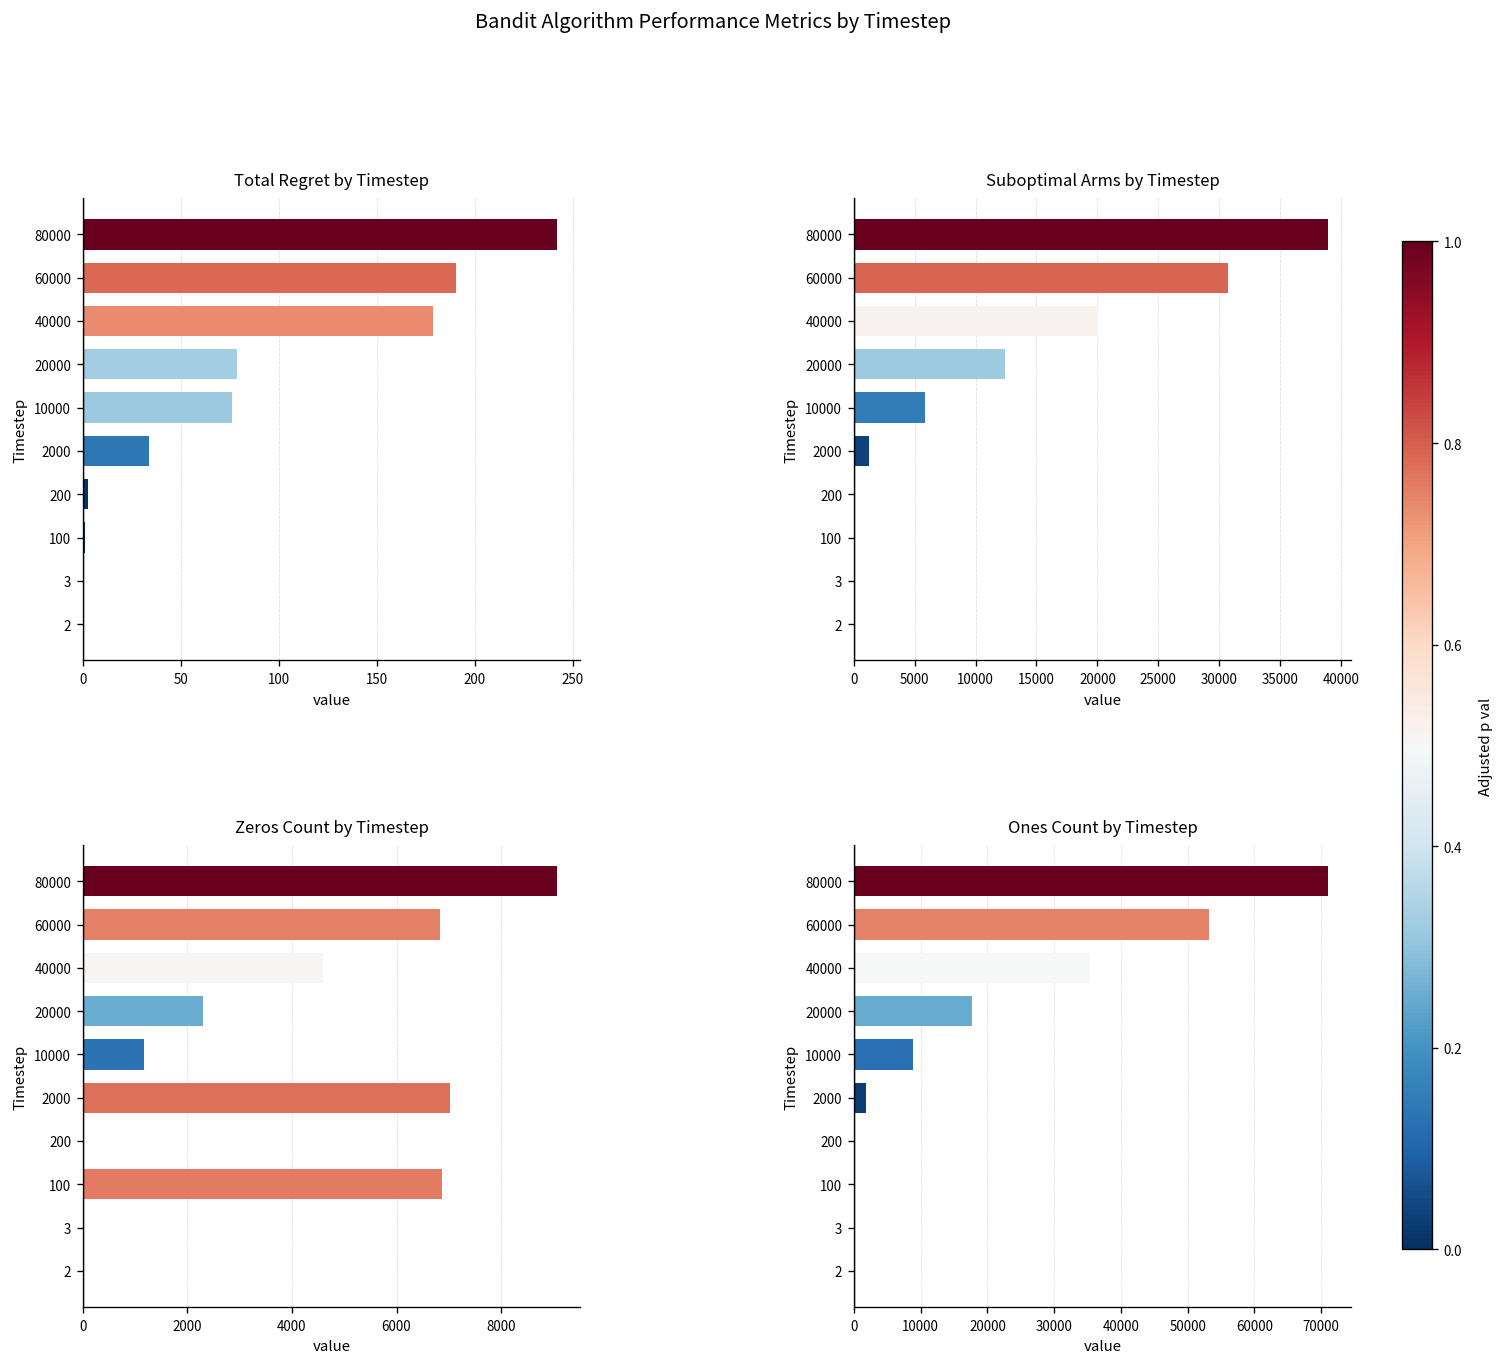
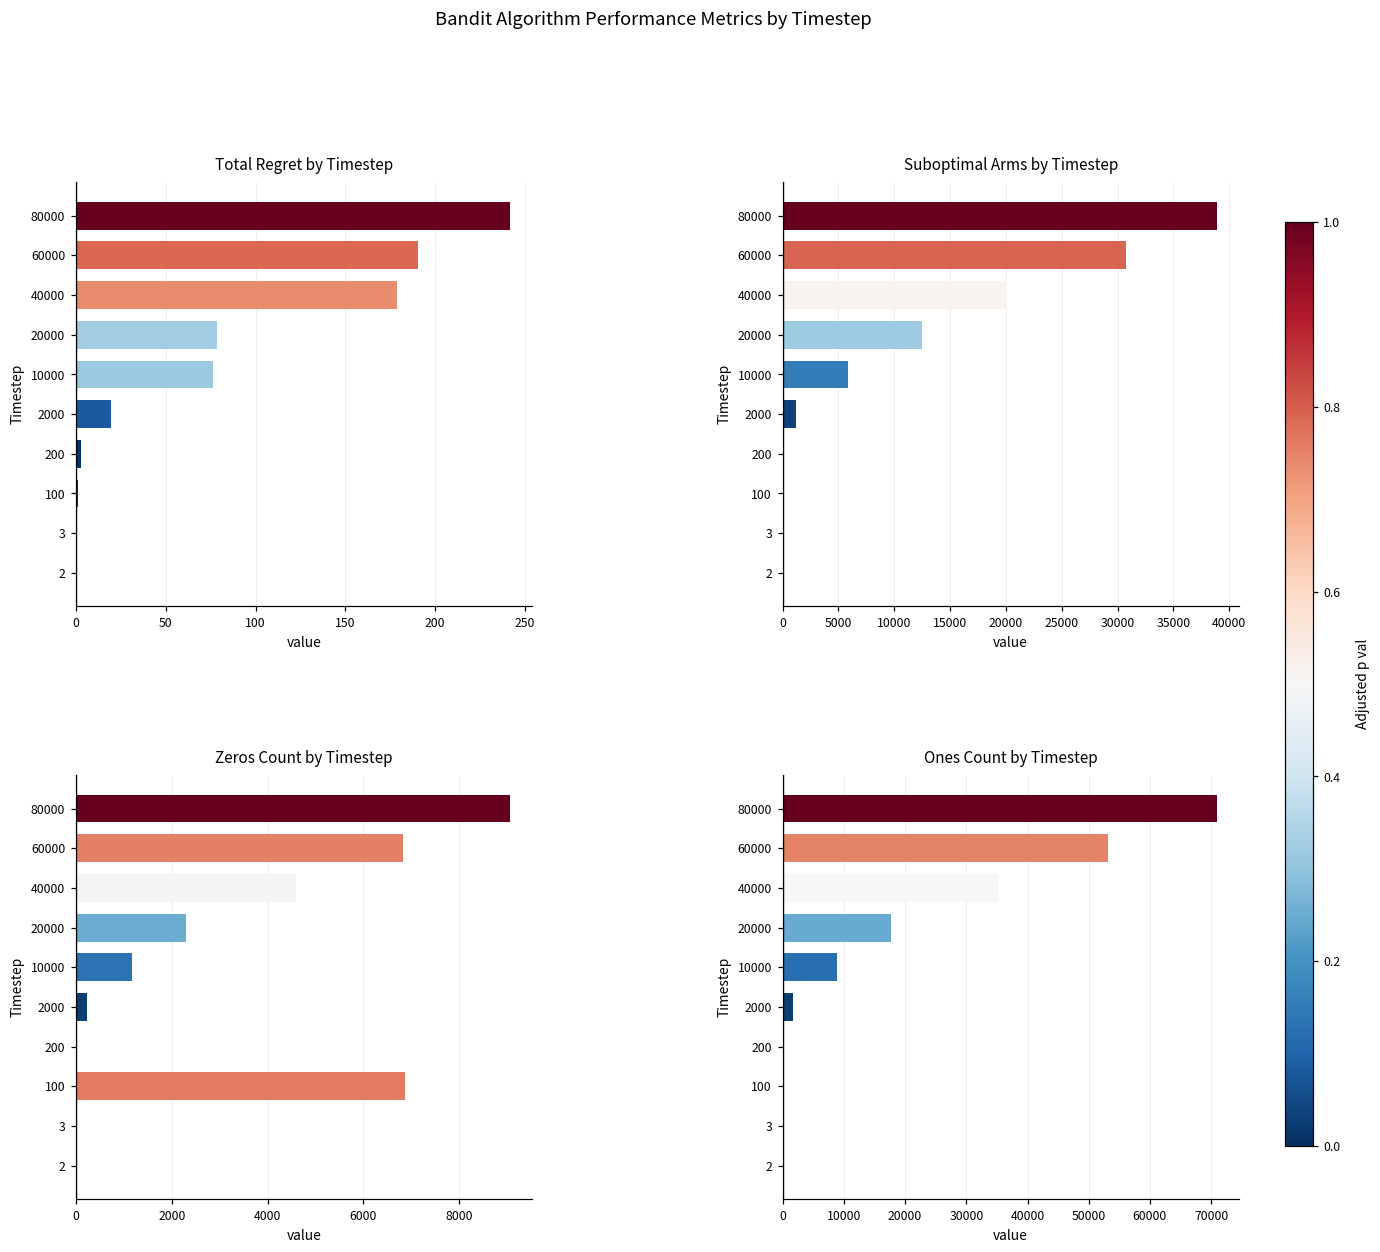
Total Regret by Timestep, 2000: 34 -> 19
Zeros Count by Timestep, 2000: 7000 -> 200
